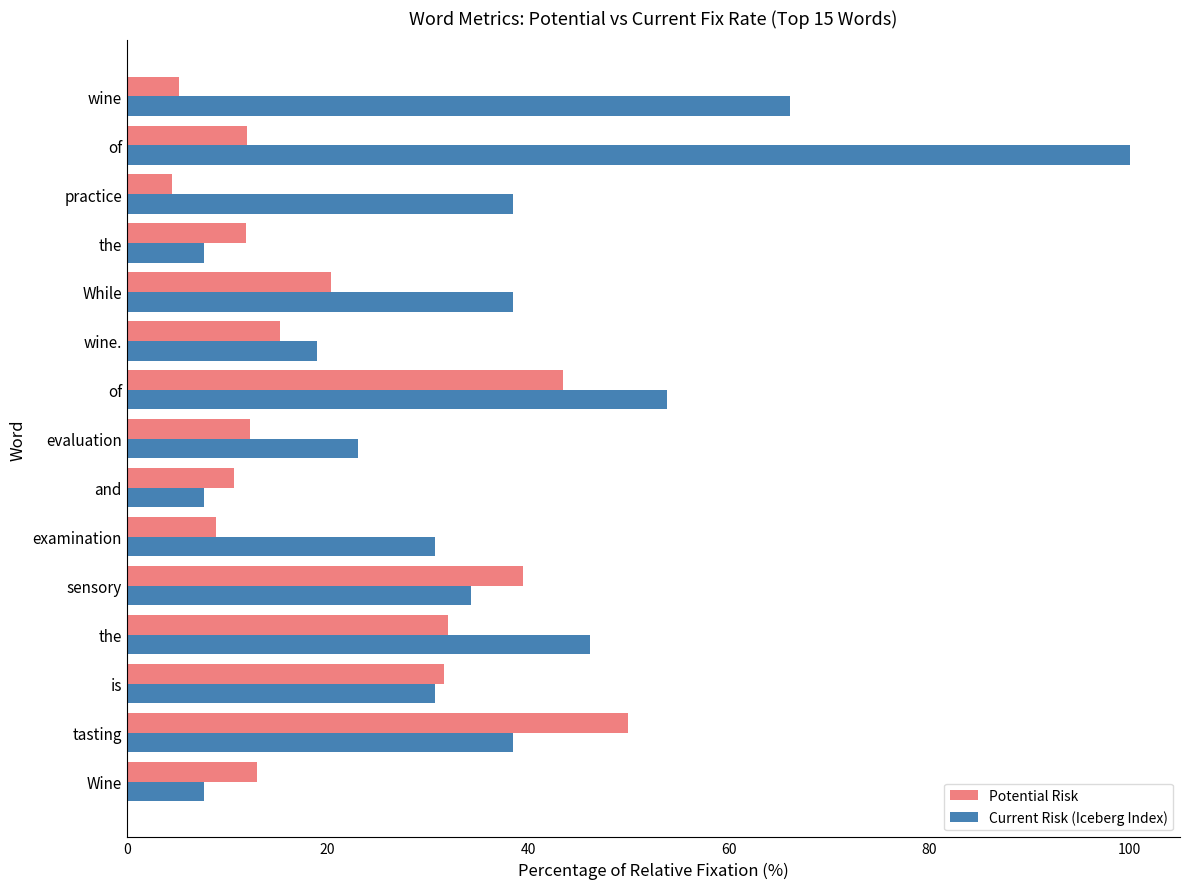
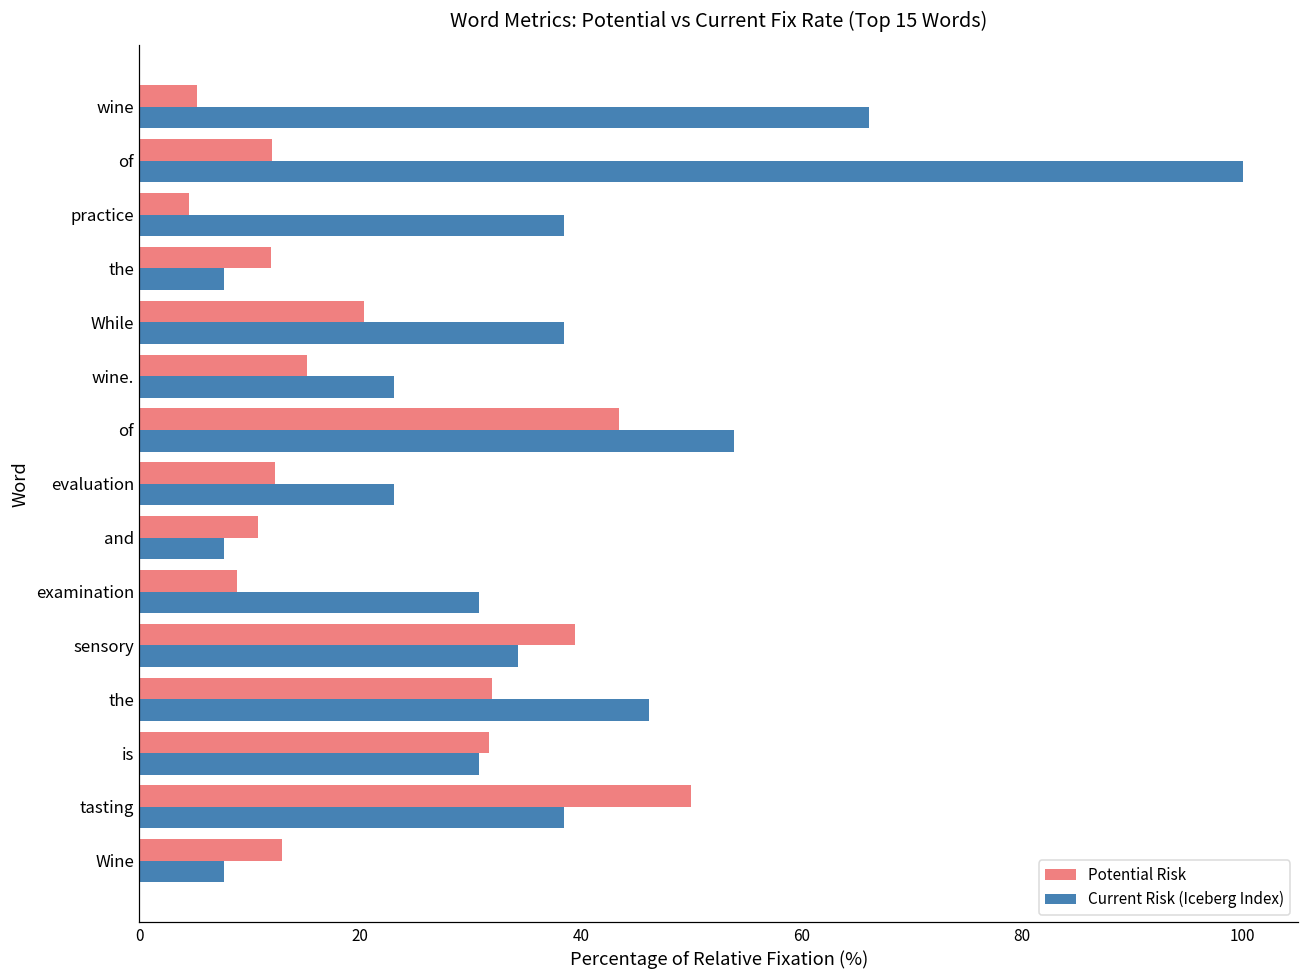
Current Risk (Iceberg Index), wine.: 18.9 -> 23.1
